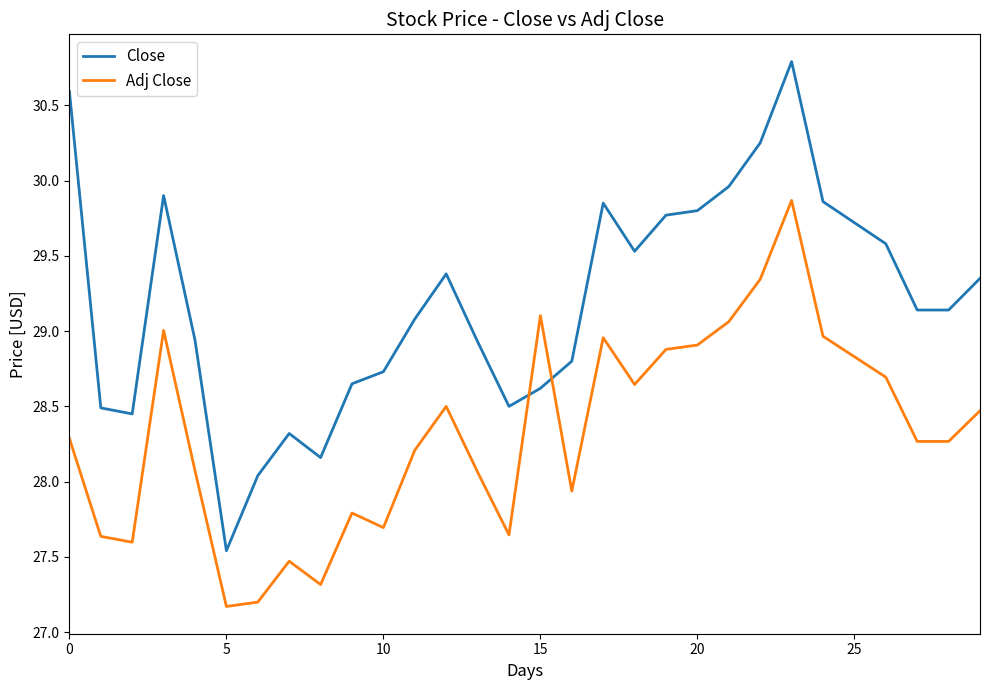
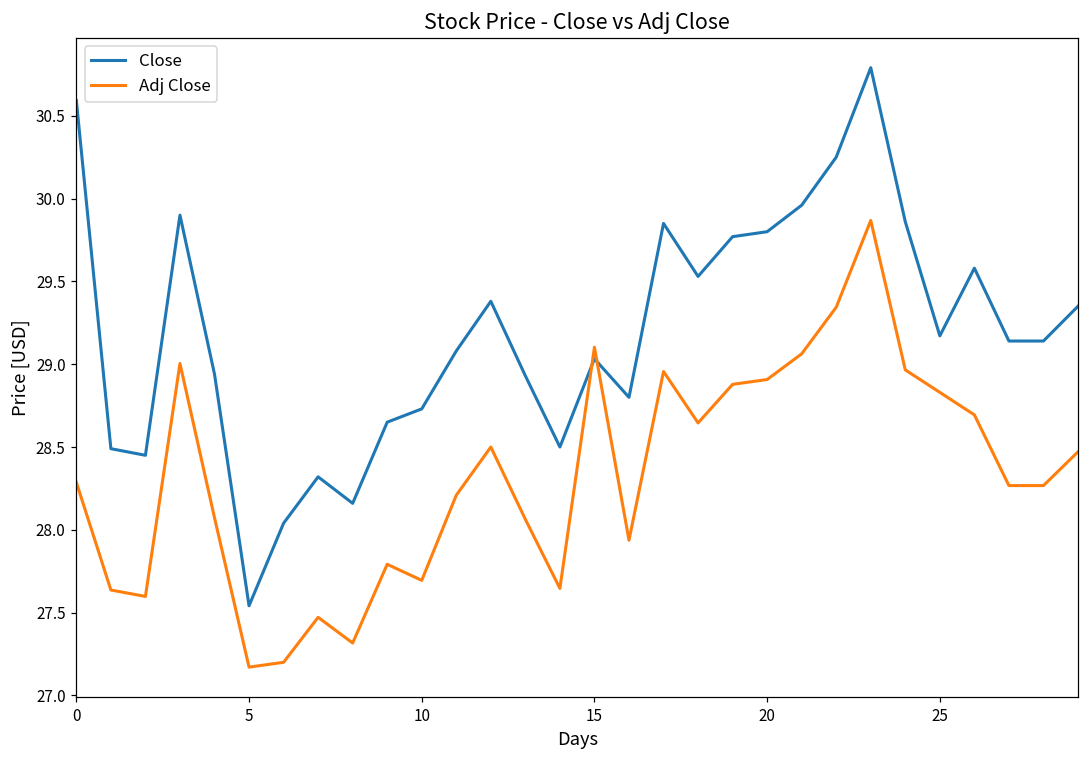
Close, 15: 28.62 -> 29.03
Close, 25: 29.72 -> 29.17
